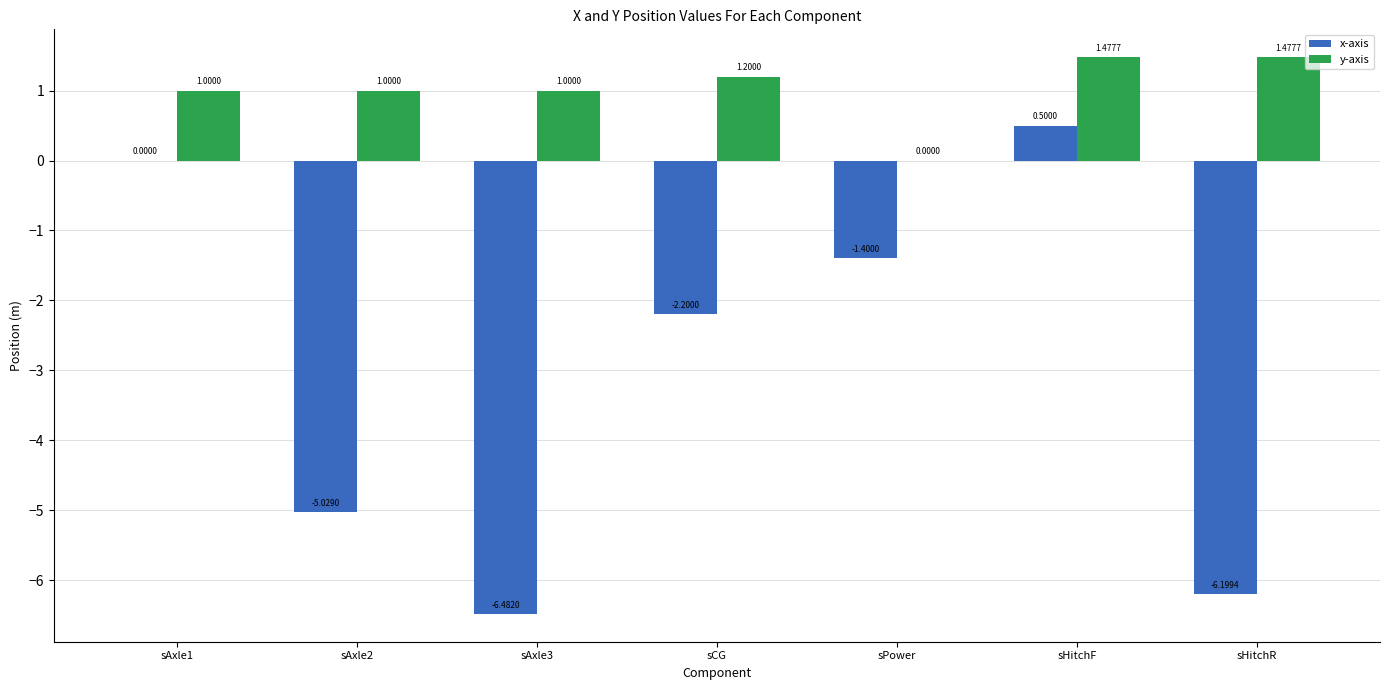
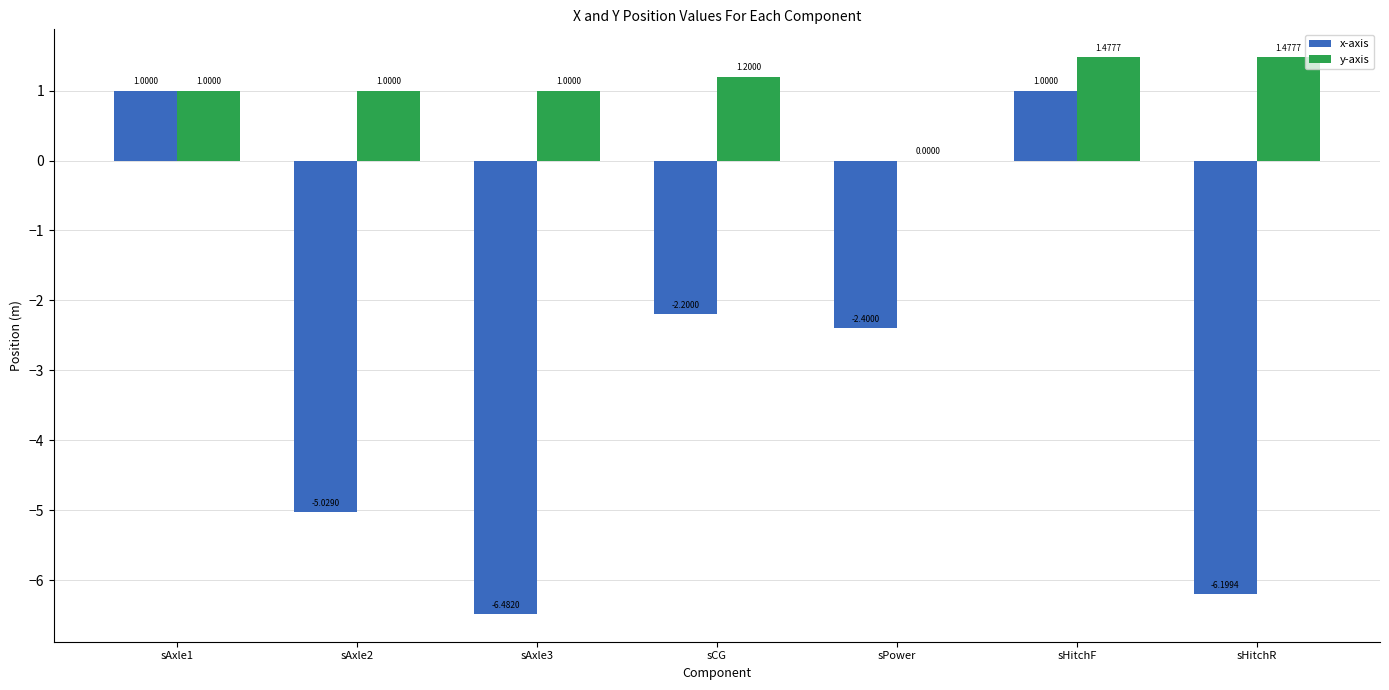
x-axis, sAxle1: 0.0000 -> 1.0000
x-axis, sPower: -1.4000 -> -2.4000
x-axis, sHitchF: 0.5000 -> 1.0000
